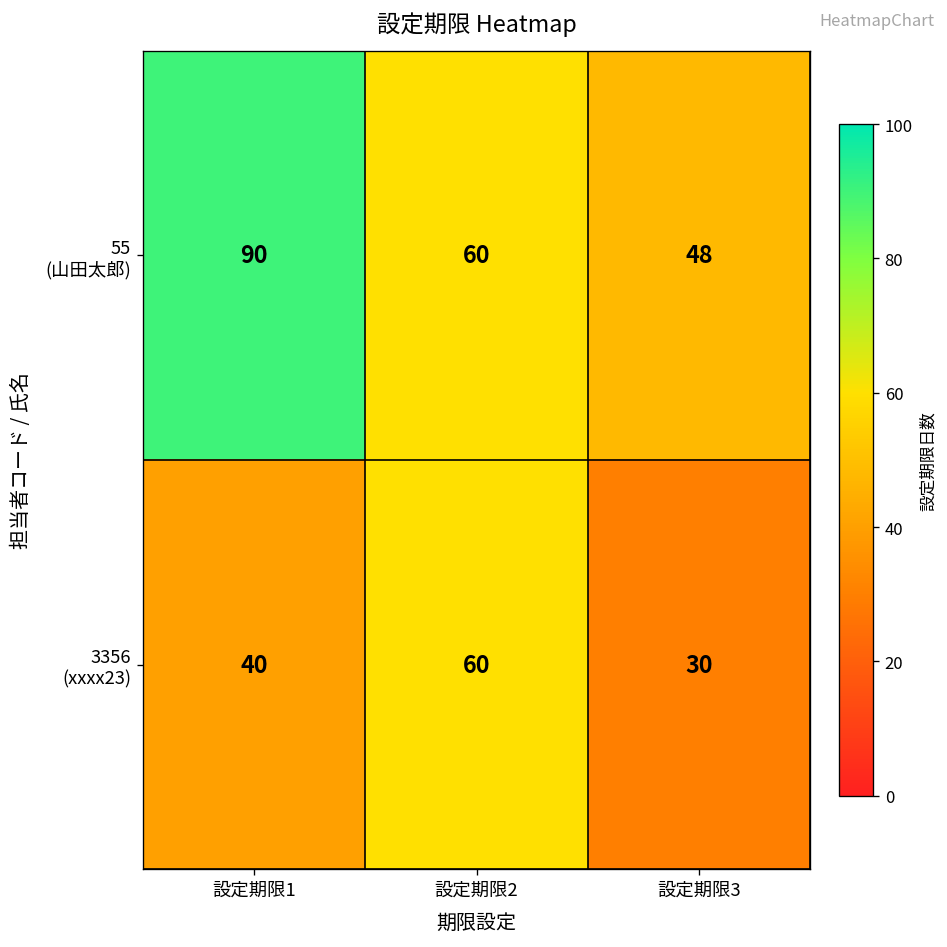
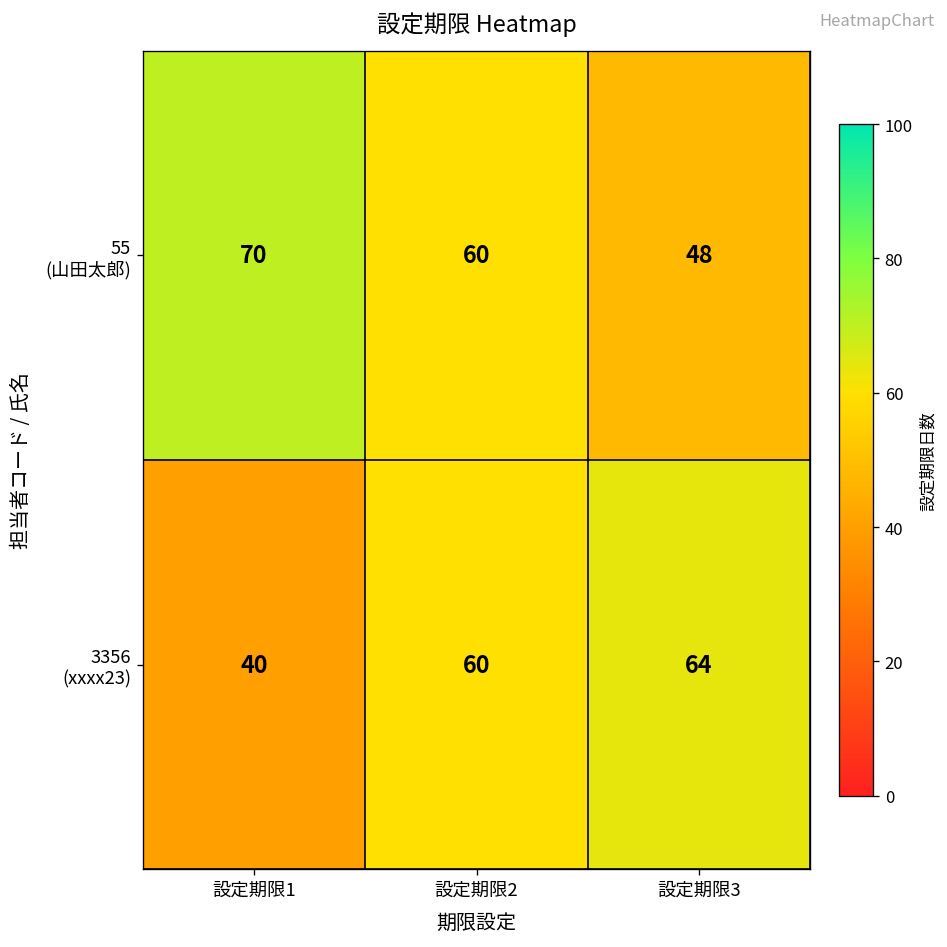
55 (山田太郎), 設定期限1: 90 -> 70
3356 (xxxx23), 設定期限3: 30 -> 64
